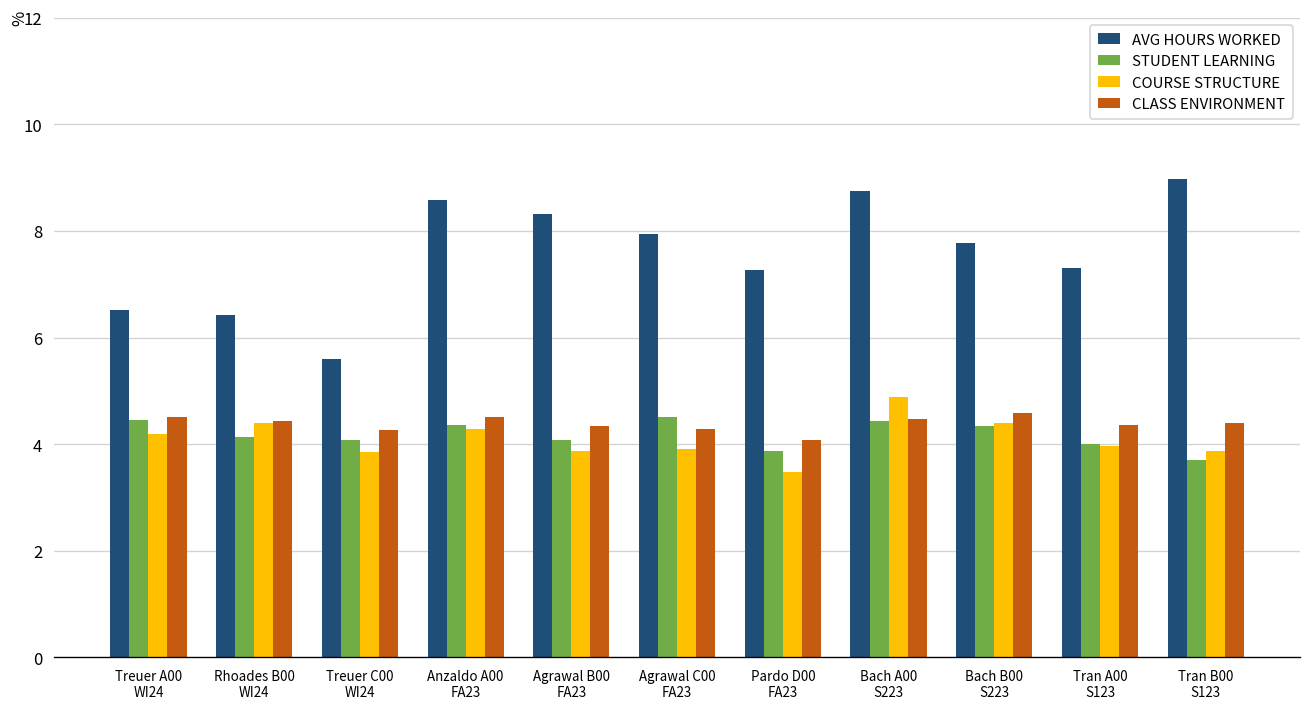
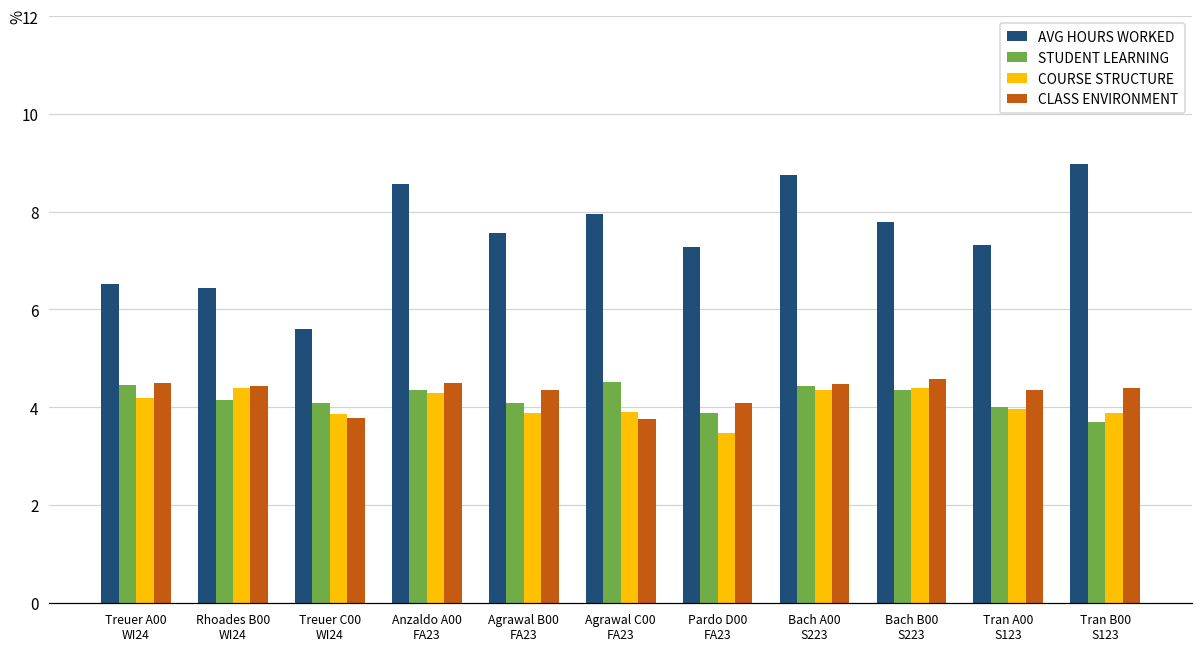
CLASS ENVIRONMENT, Treuer C00 WI24: 4.3 -> 3.8
AVG HOURS WORKED, Agrawal B00 FA23: 8.3 -> 7.6
CLASS ENVIRONMENT, Agrawal C00 FA23: 4.3 -> 3.8
COURSE STRUCTURE, Bach A00 S223: 4.9 -> 4.3
